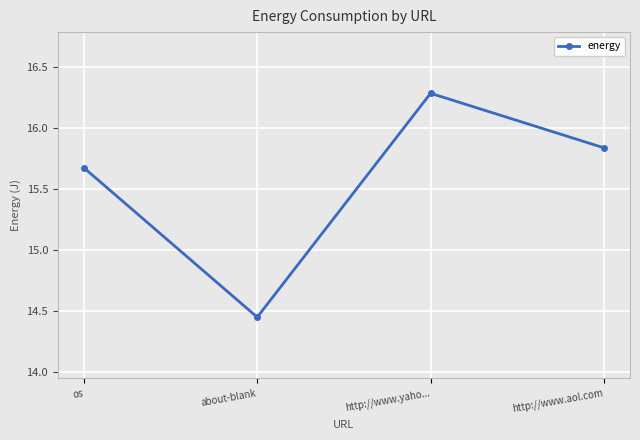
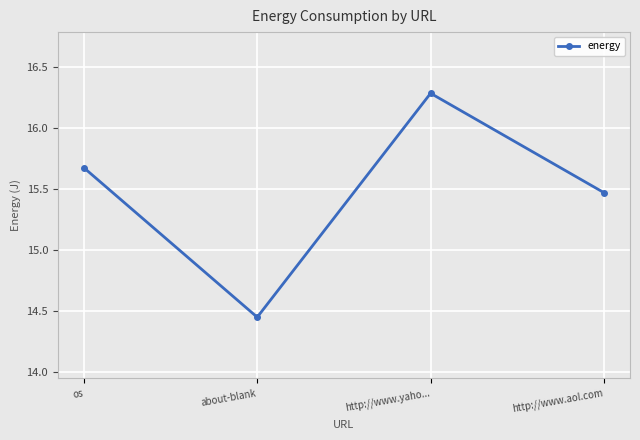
http://www.aol.com: 15.84 -> 15.47
